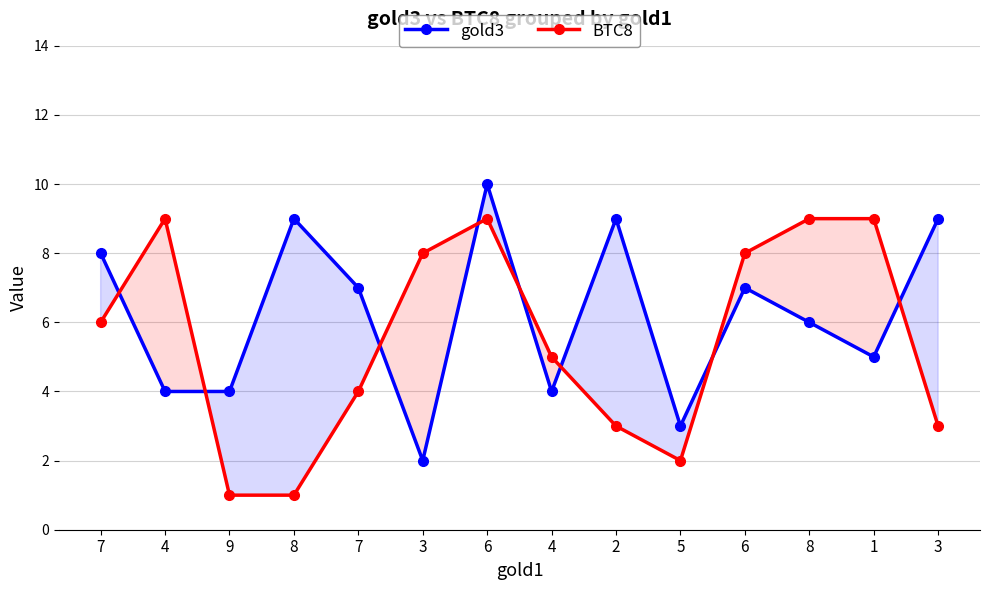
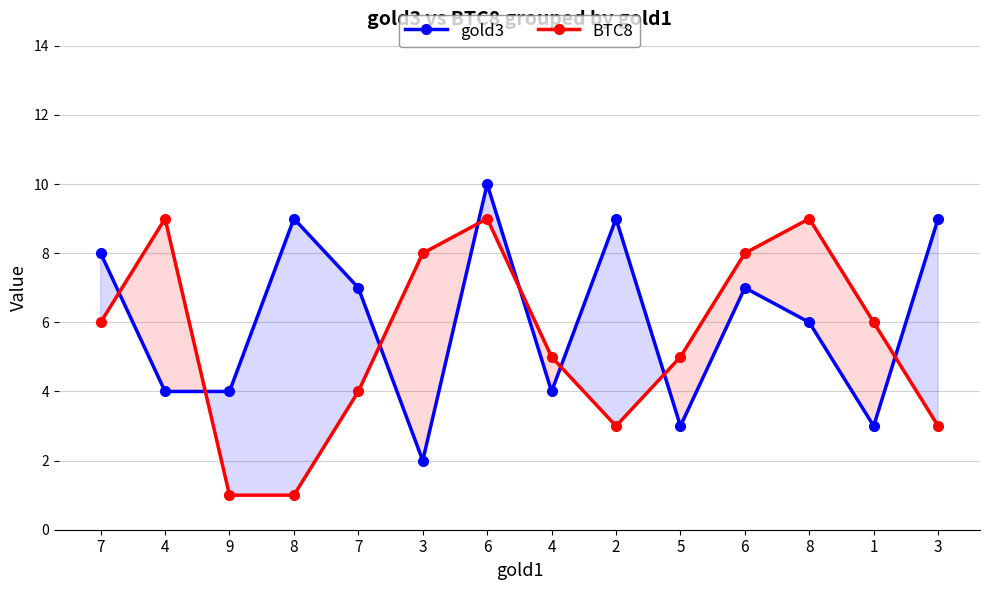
BTC8, 5: 2 -> 5
gold3, 1: 5 -> 3
BTC8, 1: 9 -> 6
